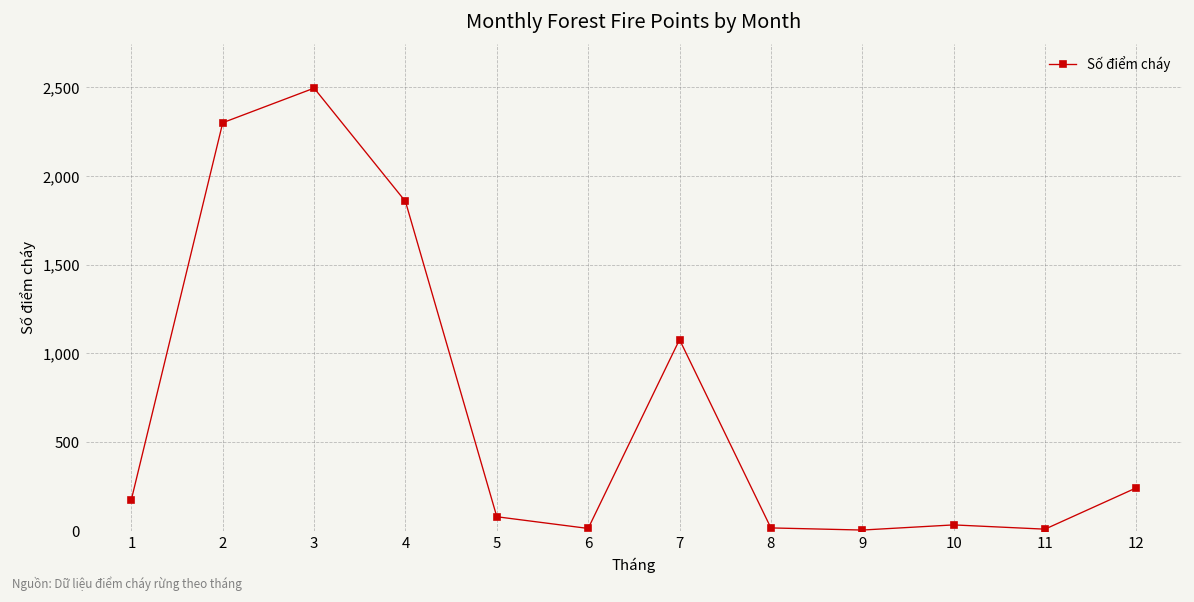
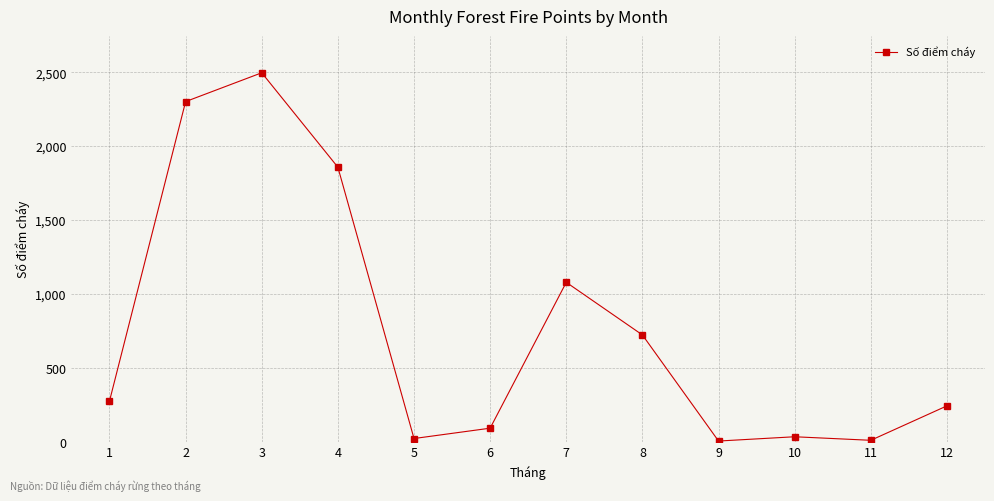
1: 180 -> 270
5: 80 -> 20
6: 10 -> 90
8: 20 -> 720
